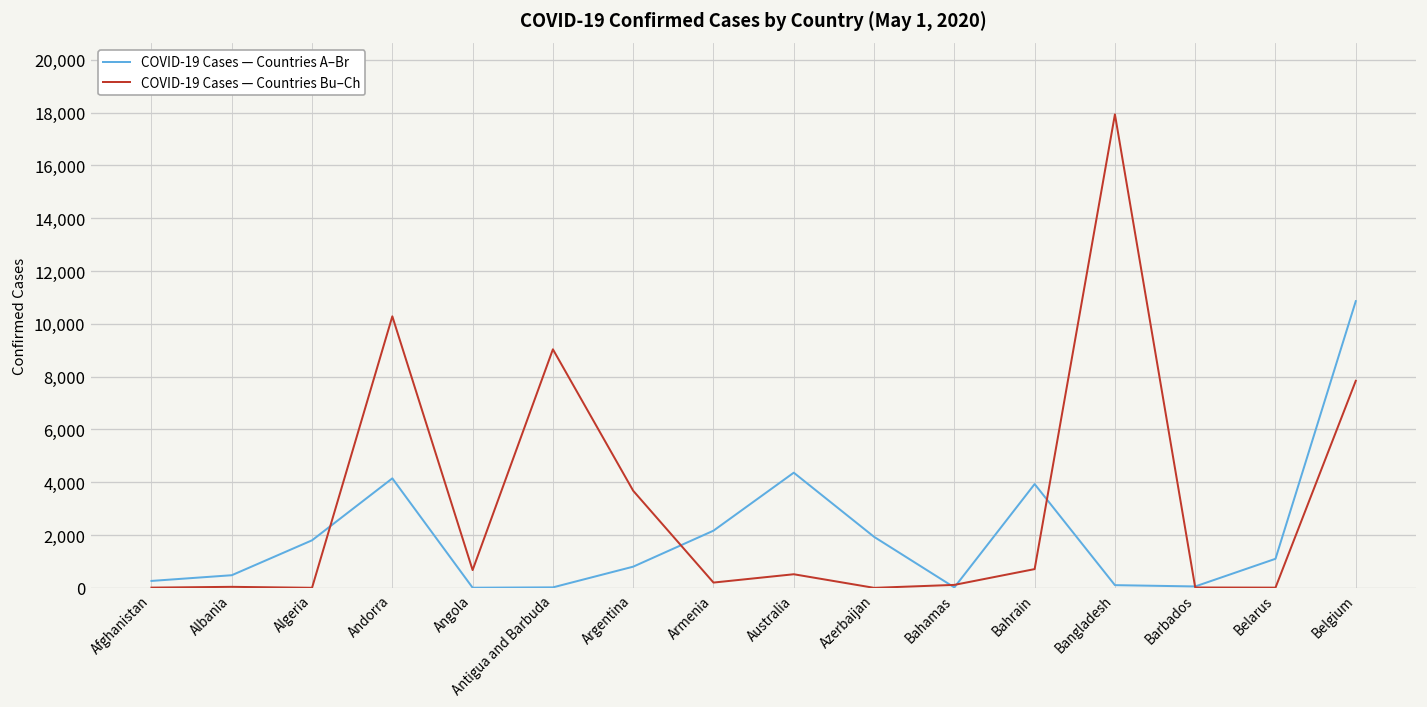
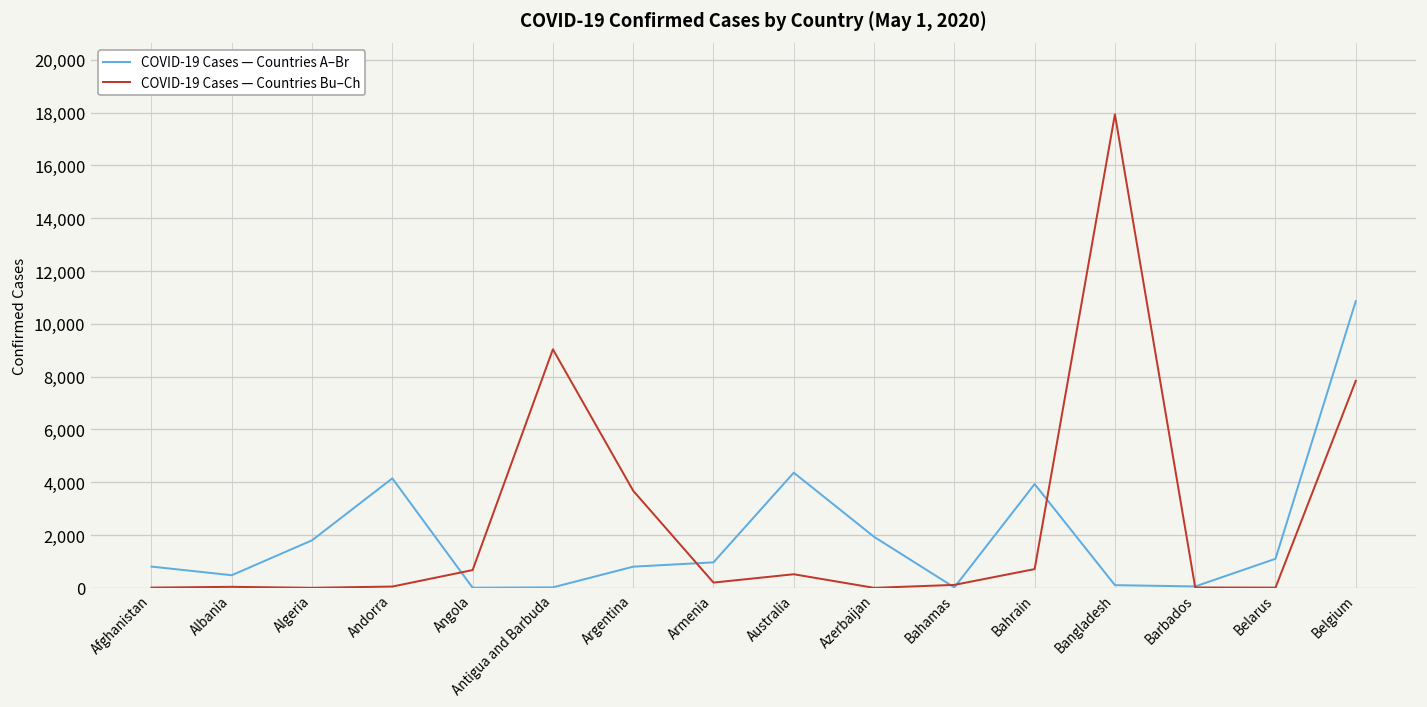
COVID-19 Cases — Countries A–Br, Afghanistan: 300 -> 800
COVID-19 Cases — Countries Bu–Ch, Andorra: 10,300 -> 100
COVID-19 Cases — Countries A–Br, Armenia: 2,200 -> 1,000
